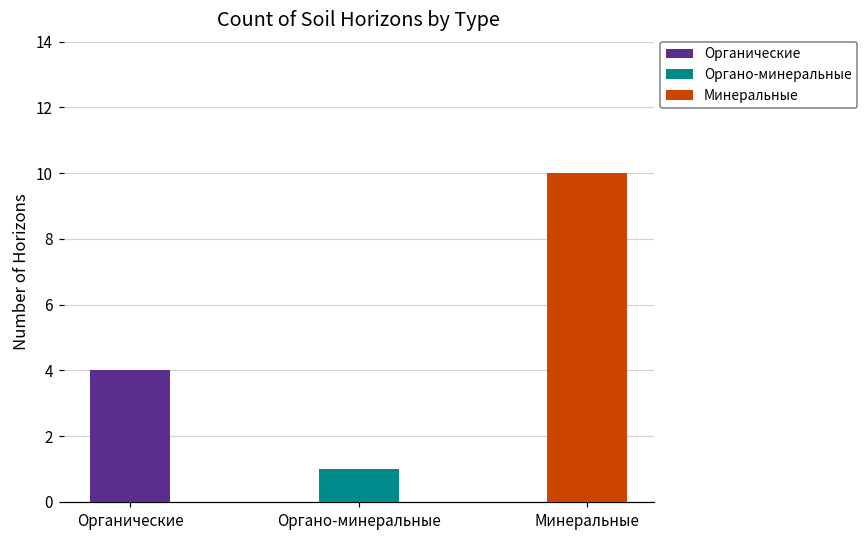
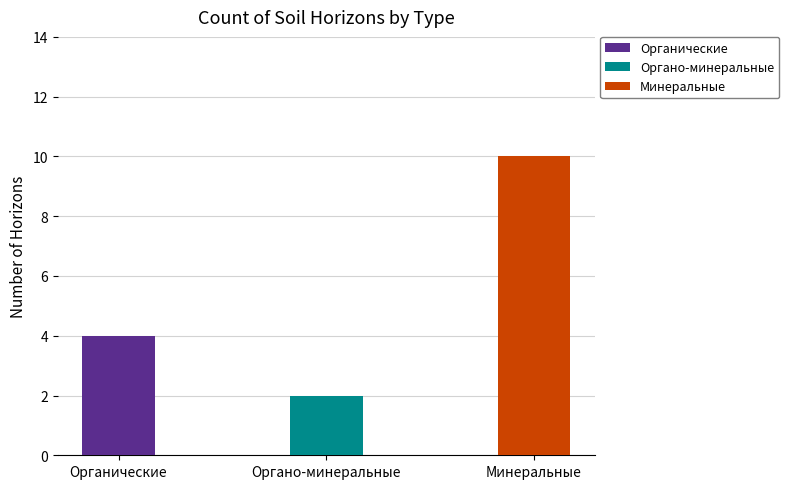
Органо-минеральные, Органо-минеральные: 1 -> 2
